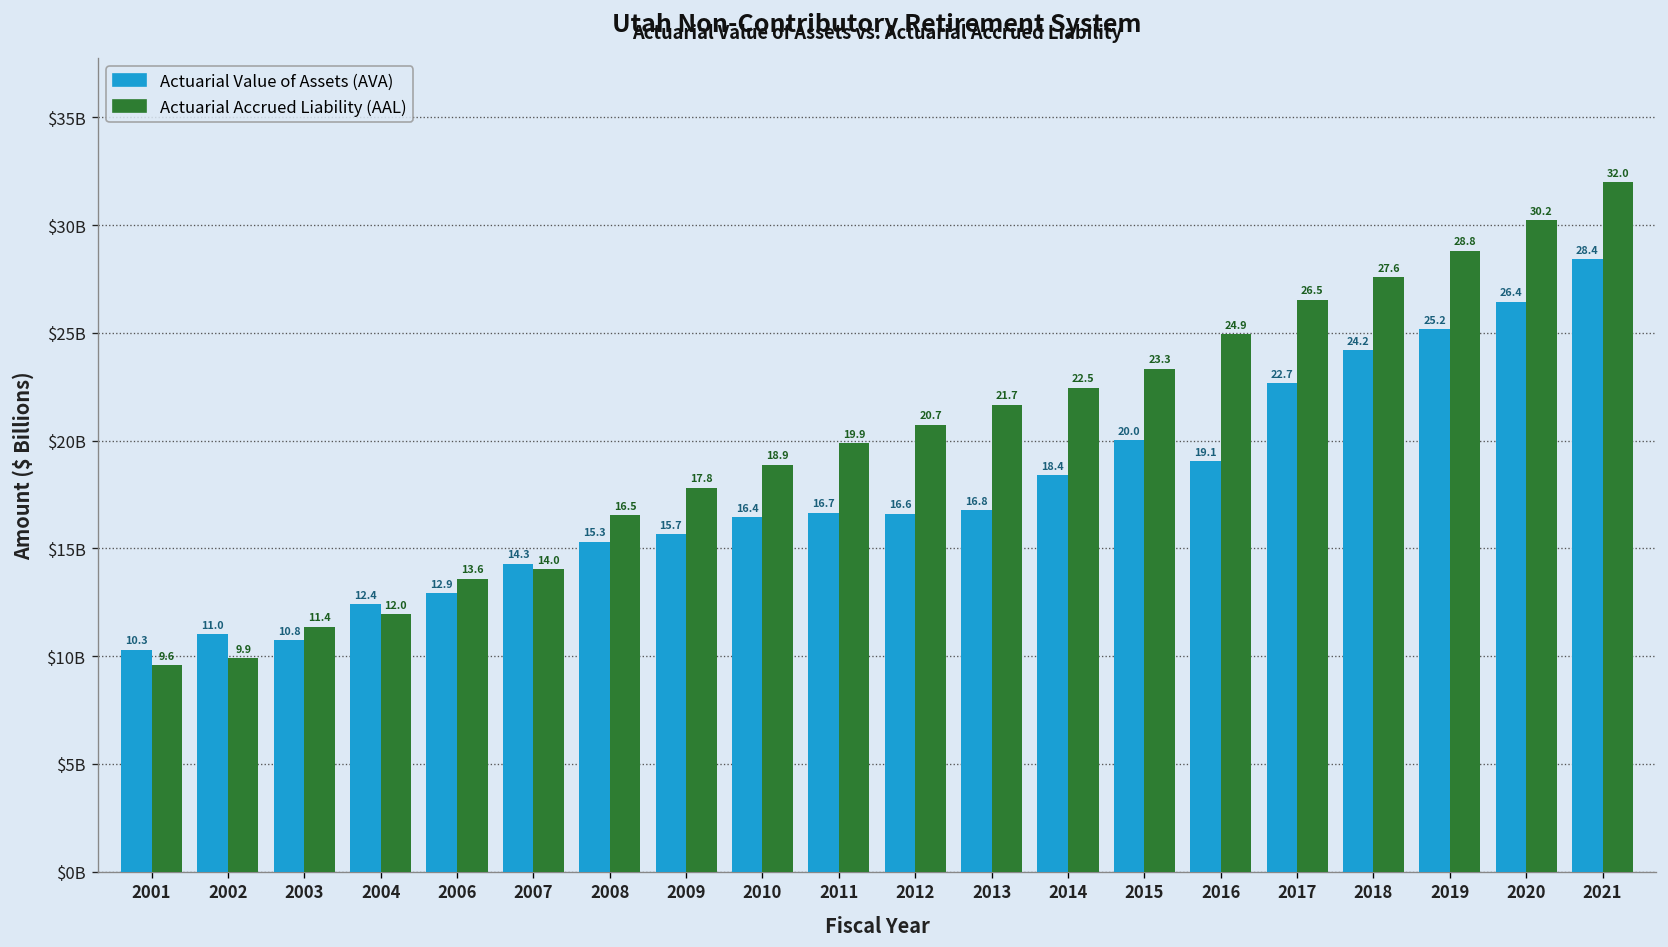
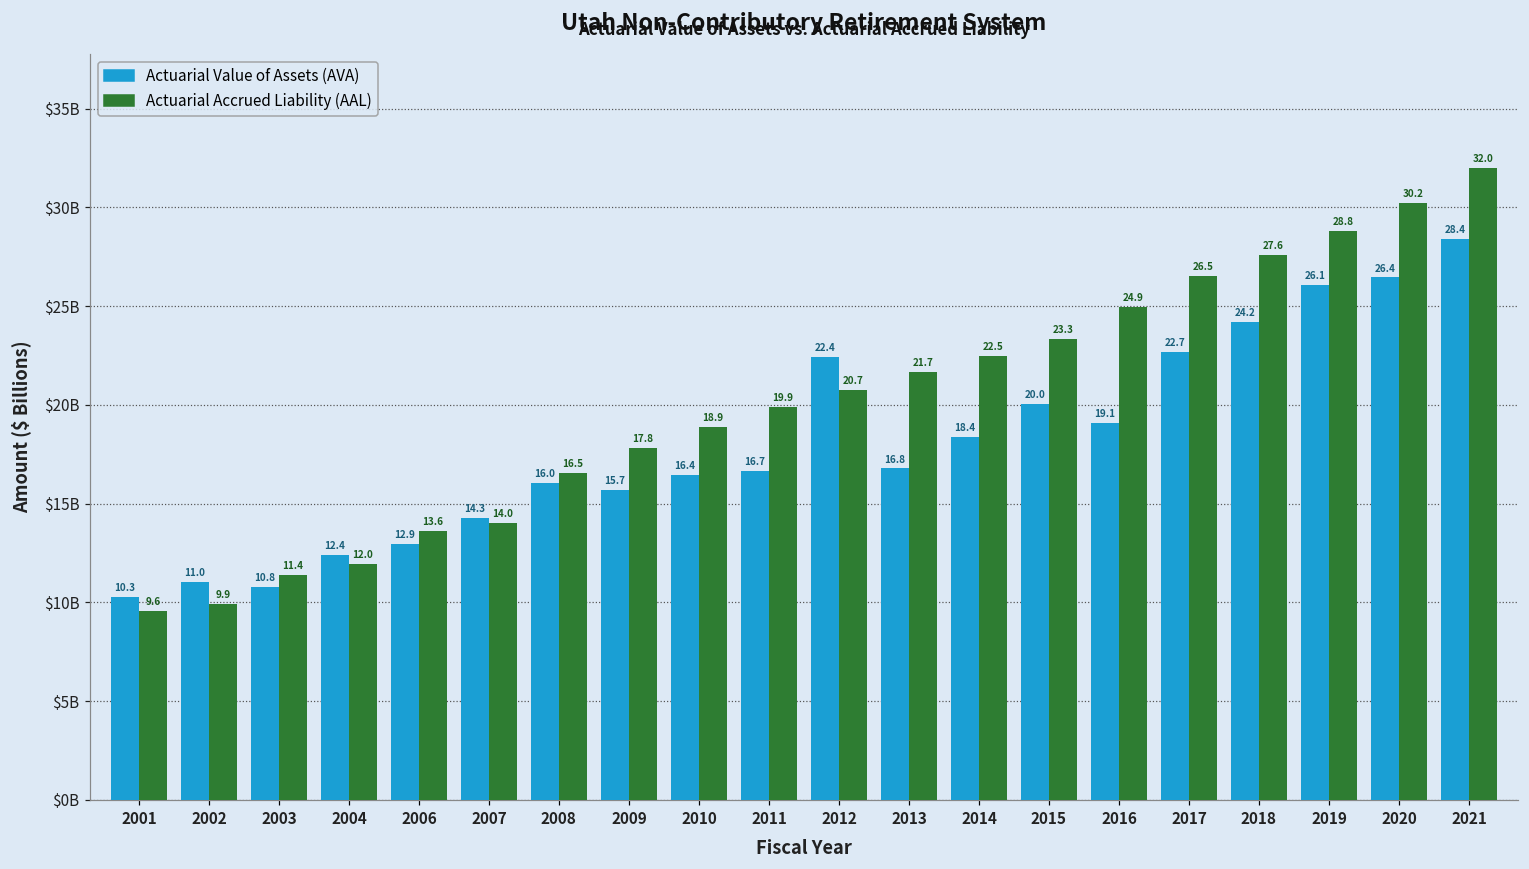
Actuarial Value of Assets (AVA), 2008: 15.3 -> 16.0
Actuarial Value of Assets (AVA), 2012: 16.6 -> 22.4
Actuarial Value of Assets (AVA), 2019: 25.2 -> 26.1
